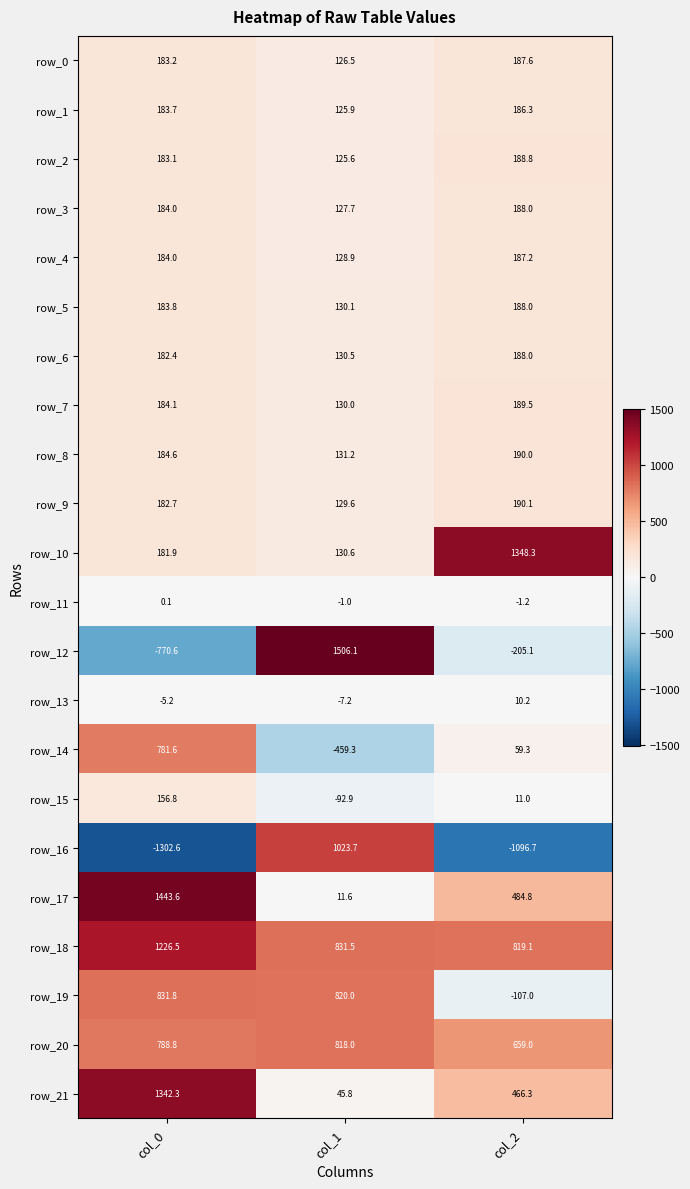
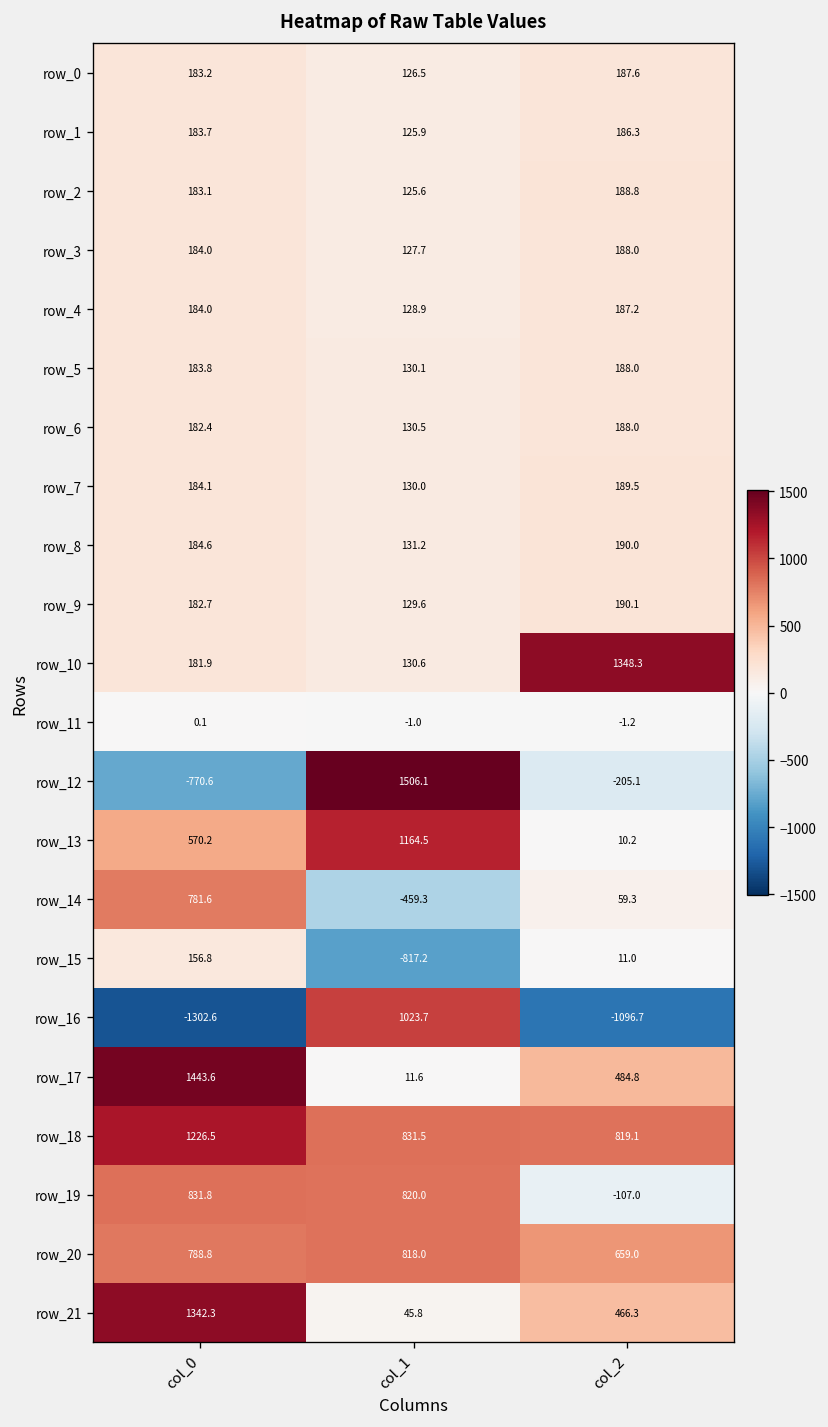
row_13, col_0: -5.2 -> 570.2
row_13, col_1: -7.2 -> 1164.5
row_15, col_1: -92.9 -> -817.2
